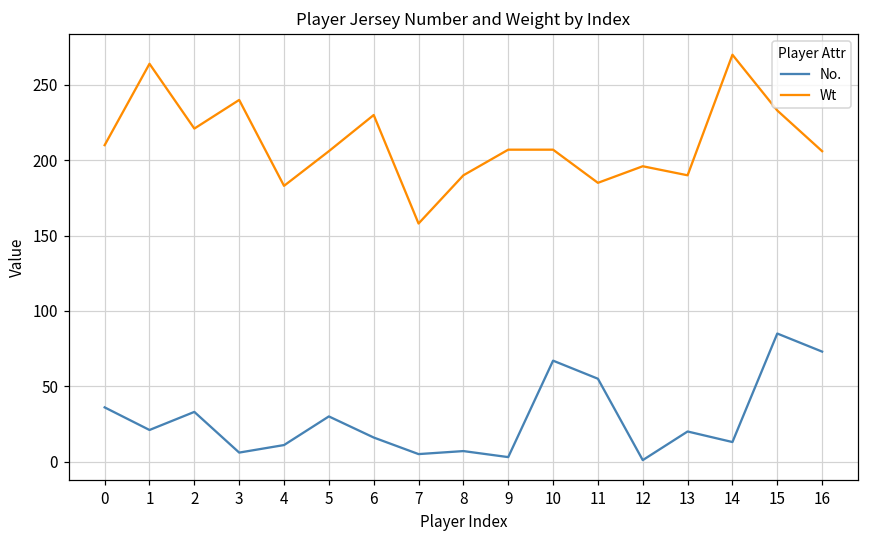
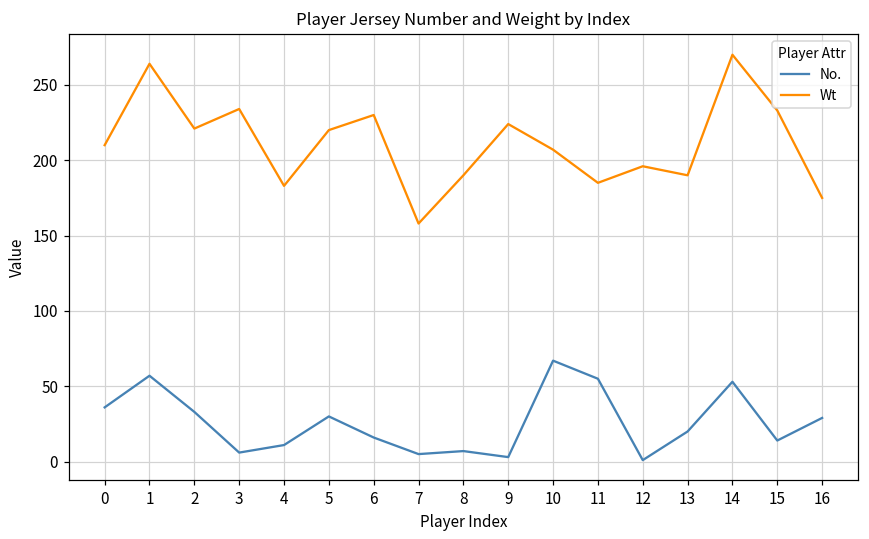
No., 1: 21 -> 57
Wt, 3: 240 -> 234
Wt, 5: 206 -> 220
Wt, 9: 207 -> 224
No., 14: 13 -> 53
No., 15: 85 -> 14
No., 16: 73 -> 29
Wt, 16: 206 -> 175
